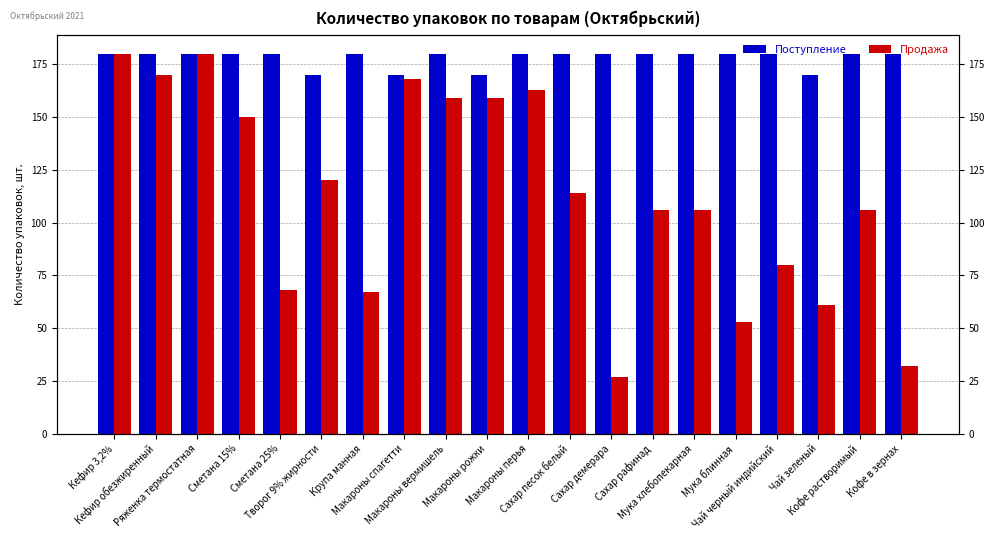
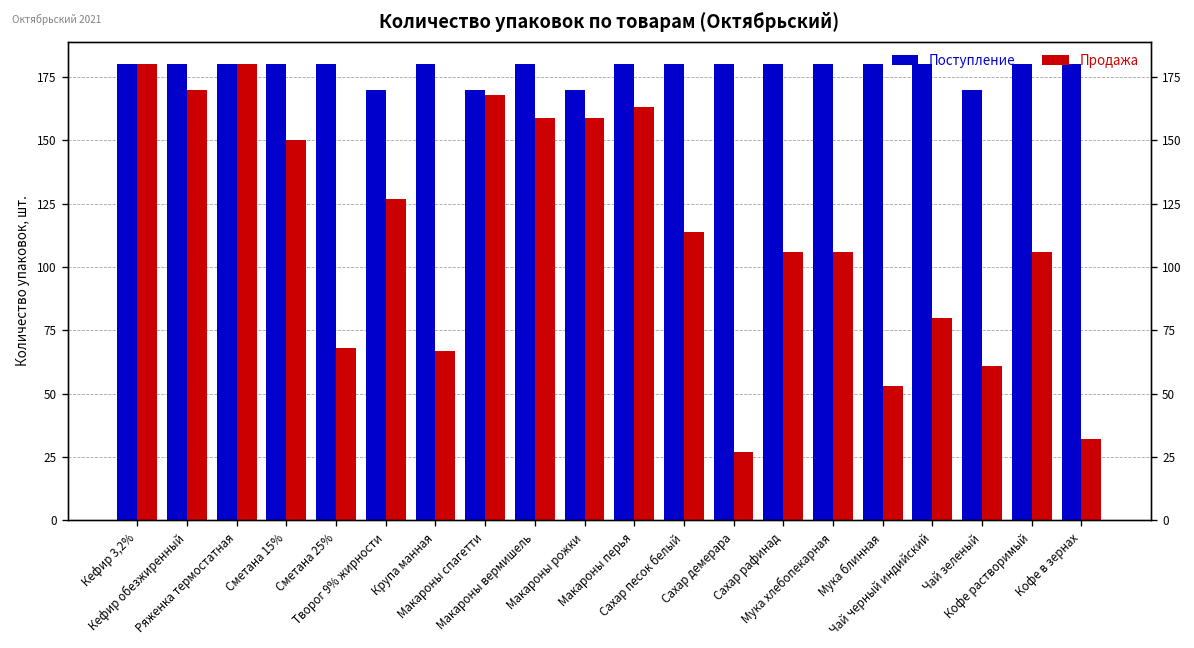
Продажа, Творог 9% жирности: 120 -> 127
